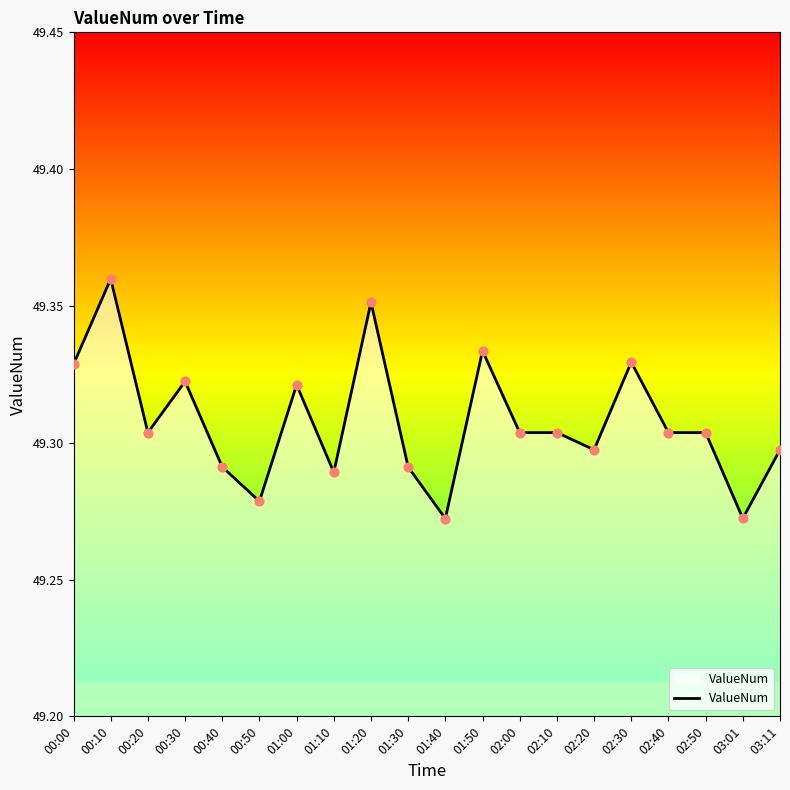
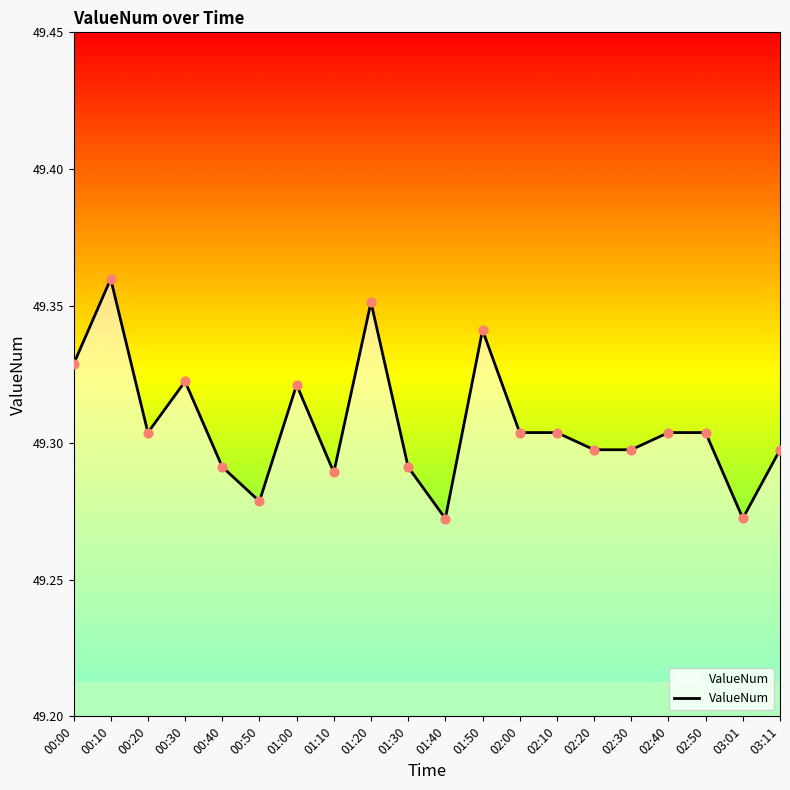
01:50: 49.334 -> 49.341
02:30: 49.329 -> 49.297
